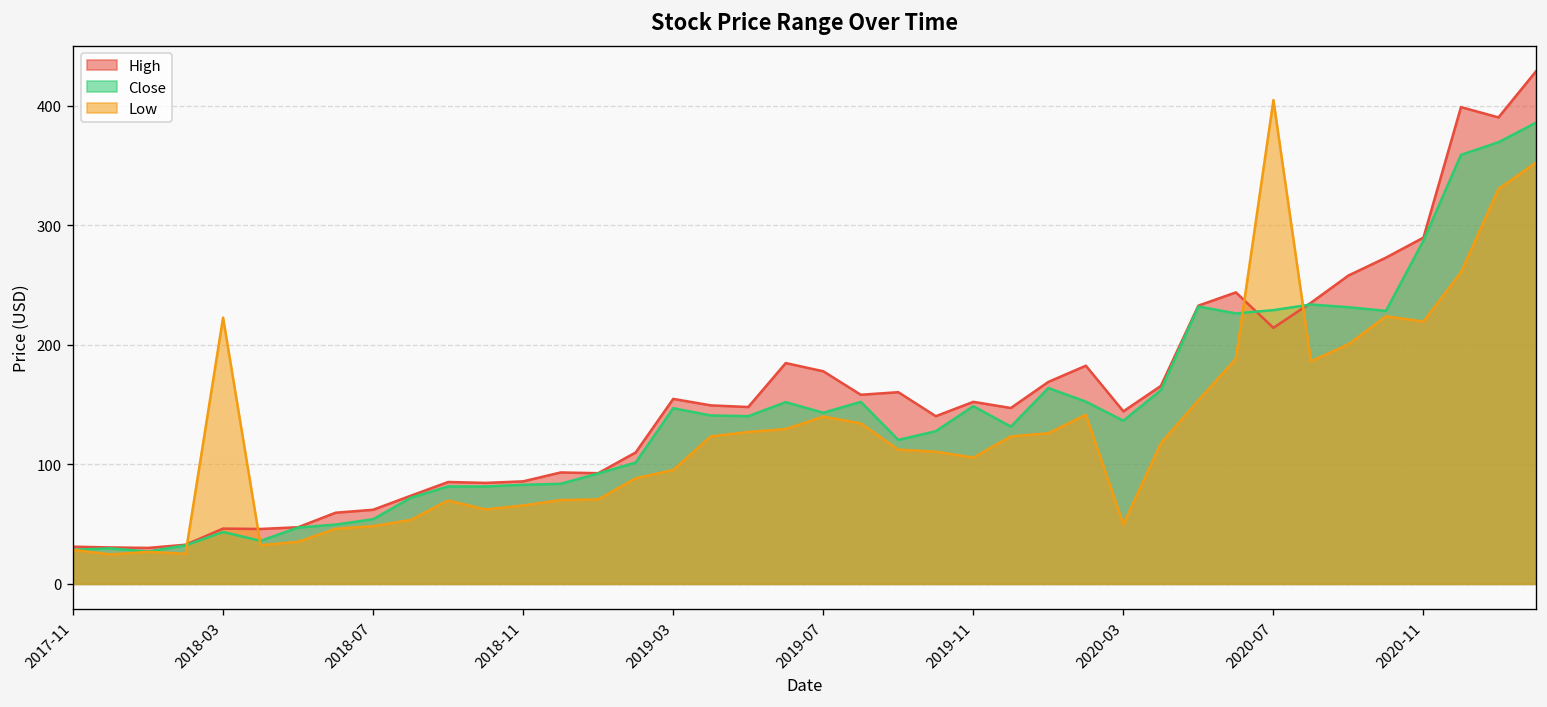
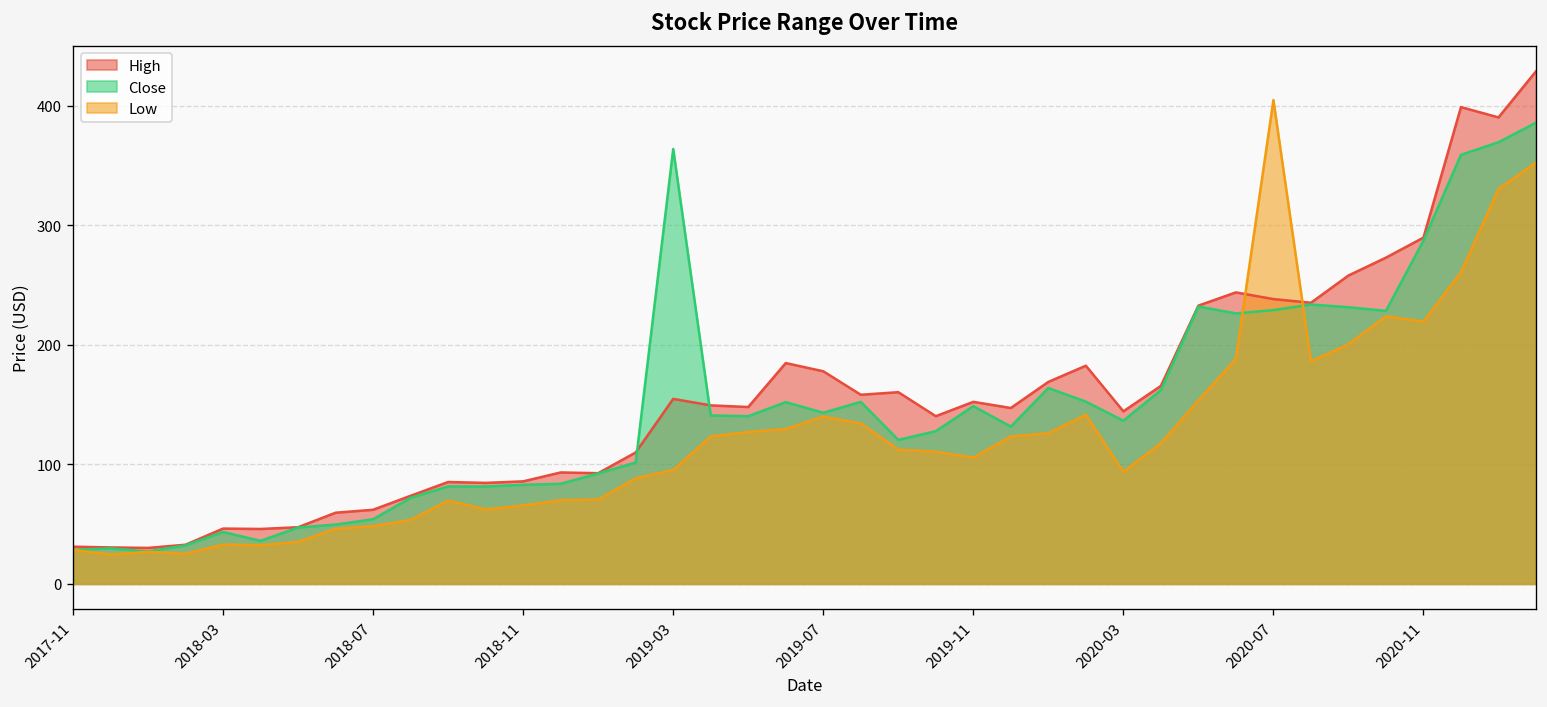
Low, 2018-03: 220 -> 30
Close, 2019-03: 150 -> 360
Low, 2020-03: 50 -> 90
High, 2020-07: 210 -> 240
